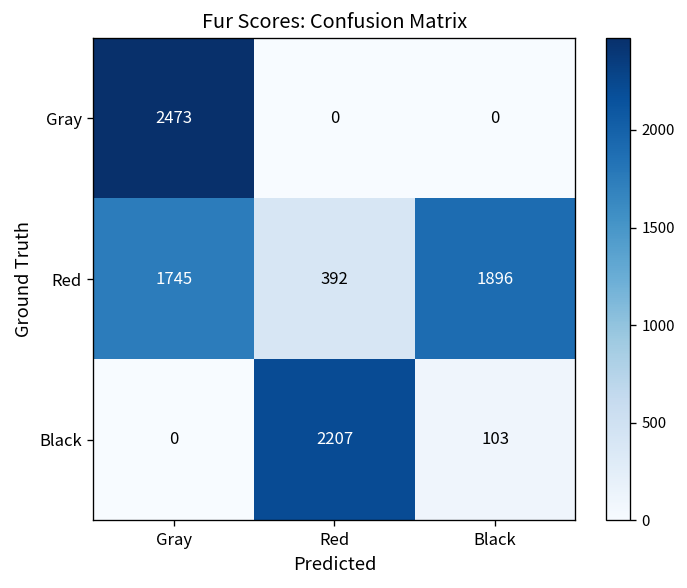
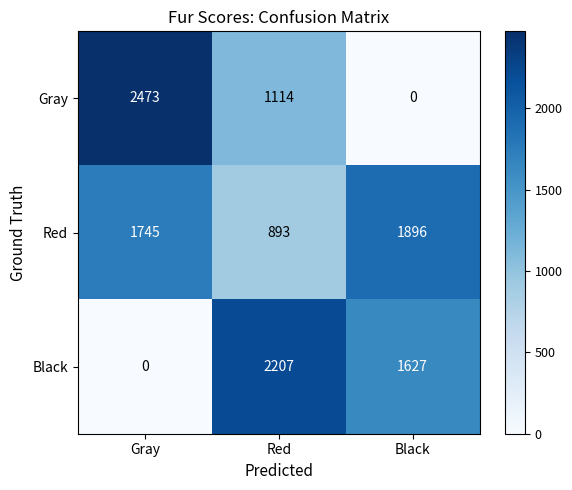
Gray, Red: 0 -> 1114
Red, Red: 392 -> 893
Black, Black: 103 -> 1627
